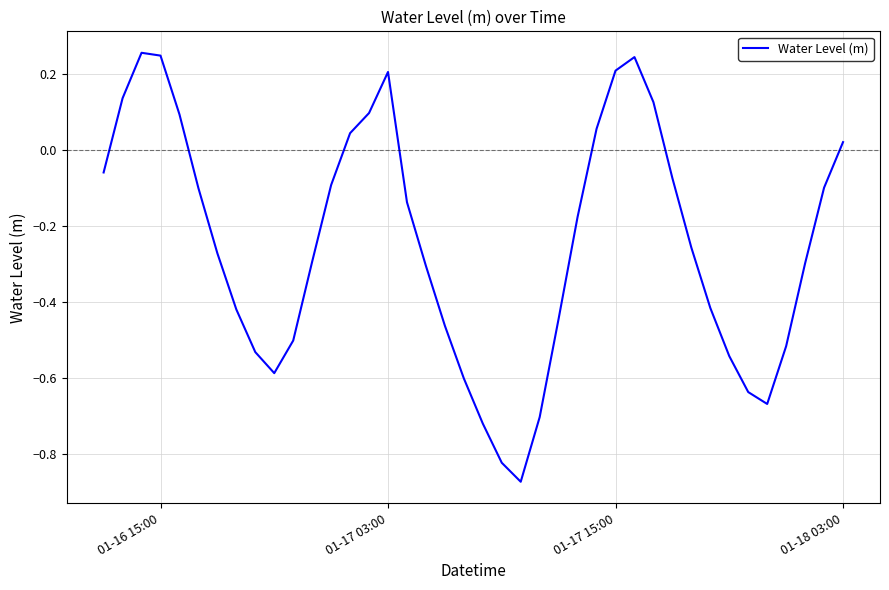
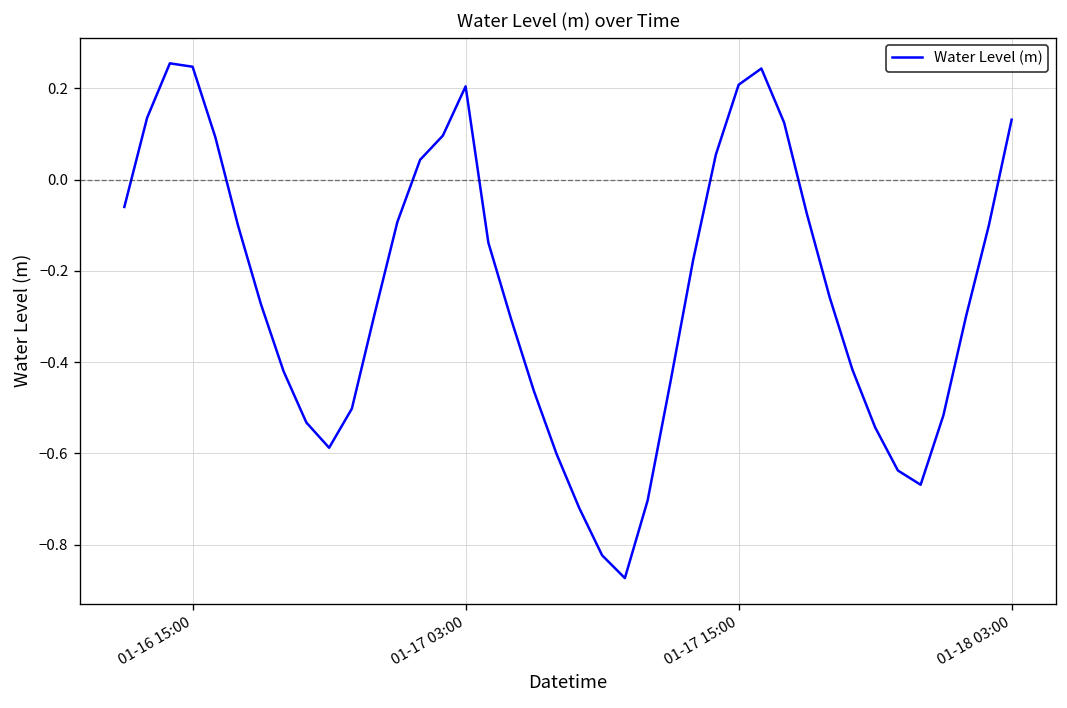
01-18 03:00: 0.02 -> 0.13
